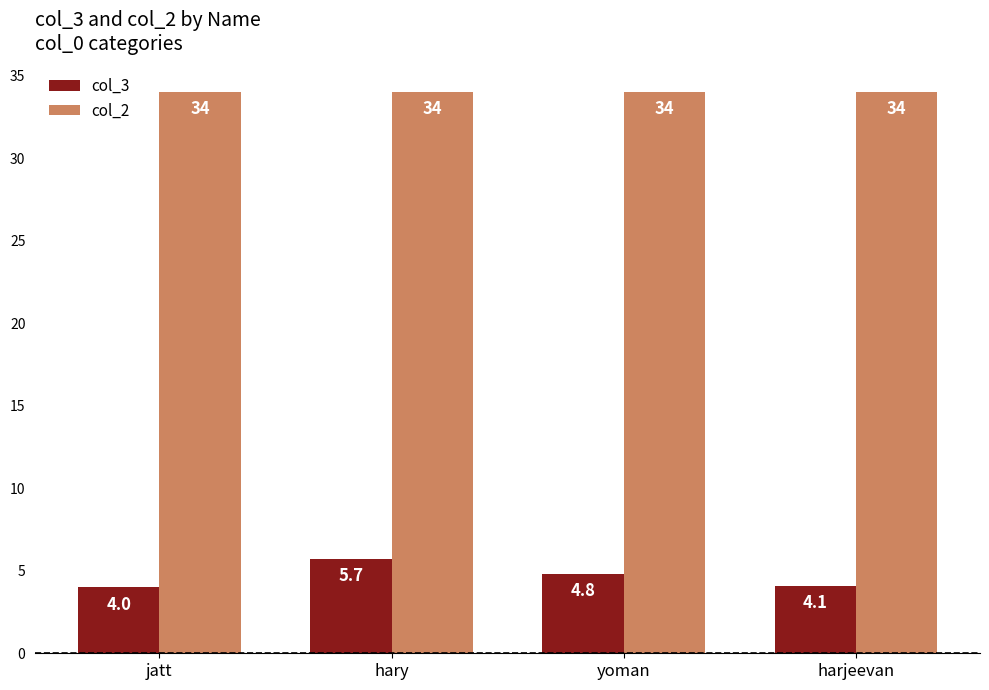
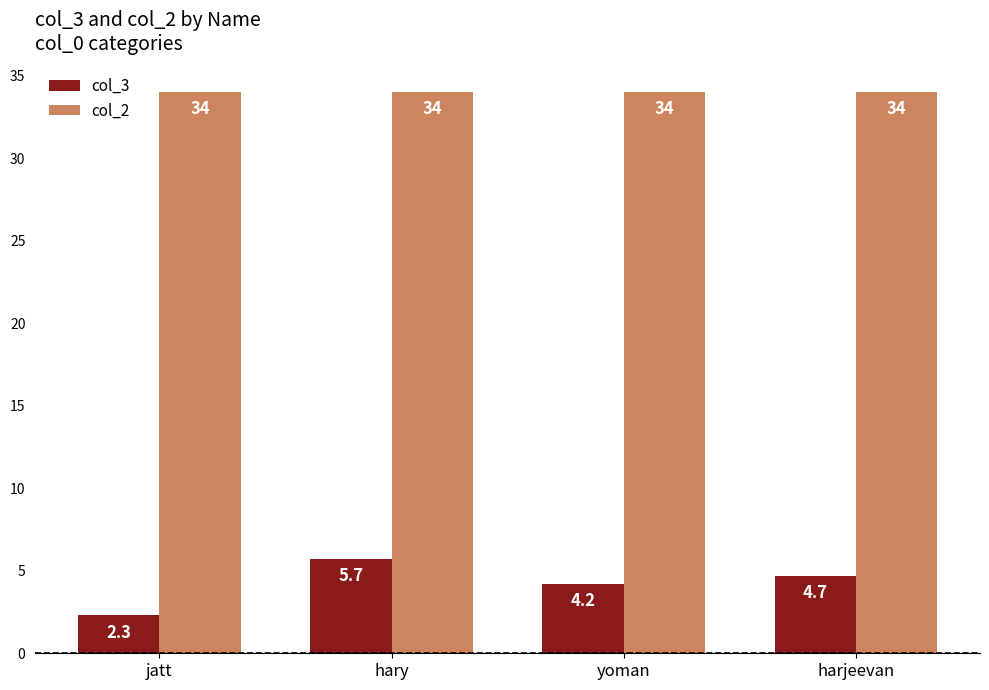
col_3, jatt: 4.0 -> 2.3
col_3, yoman: 4.8 -> 4.2
col_3, harjeevan: 4.1 -> 4.7
